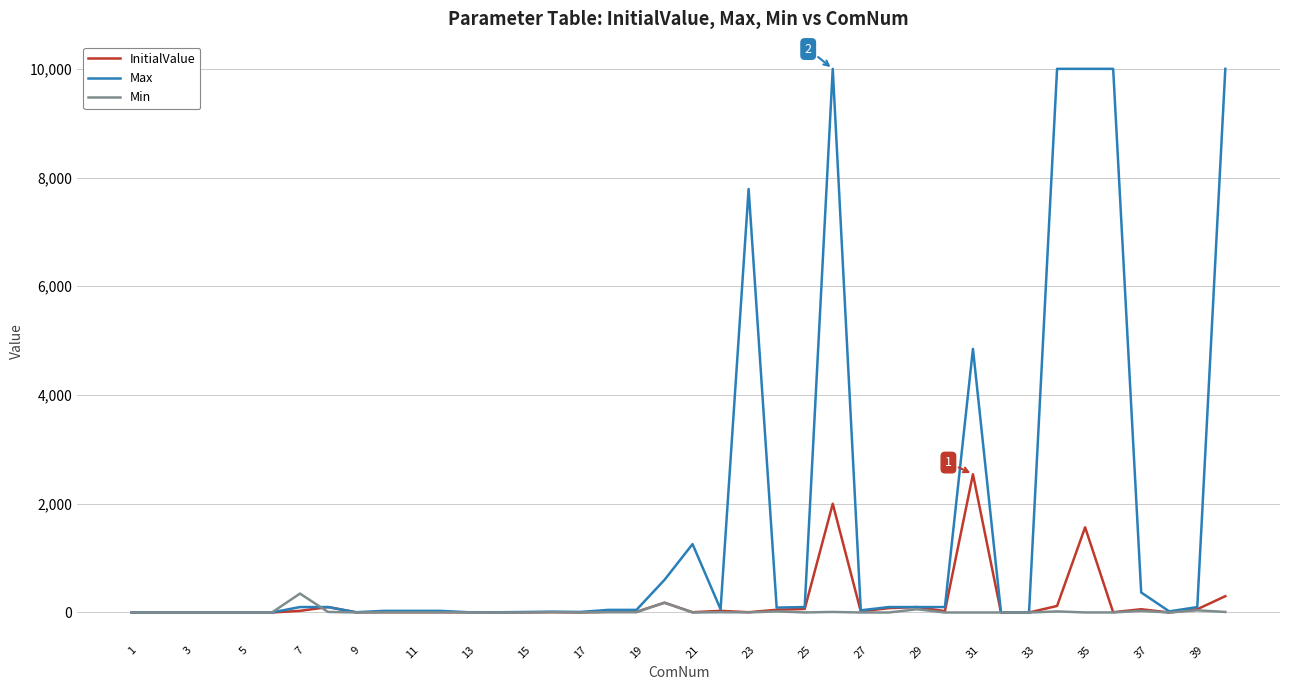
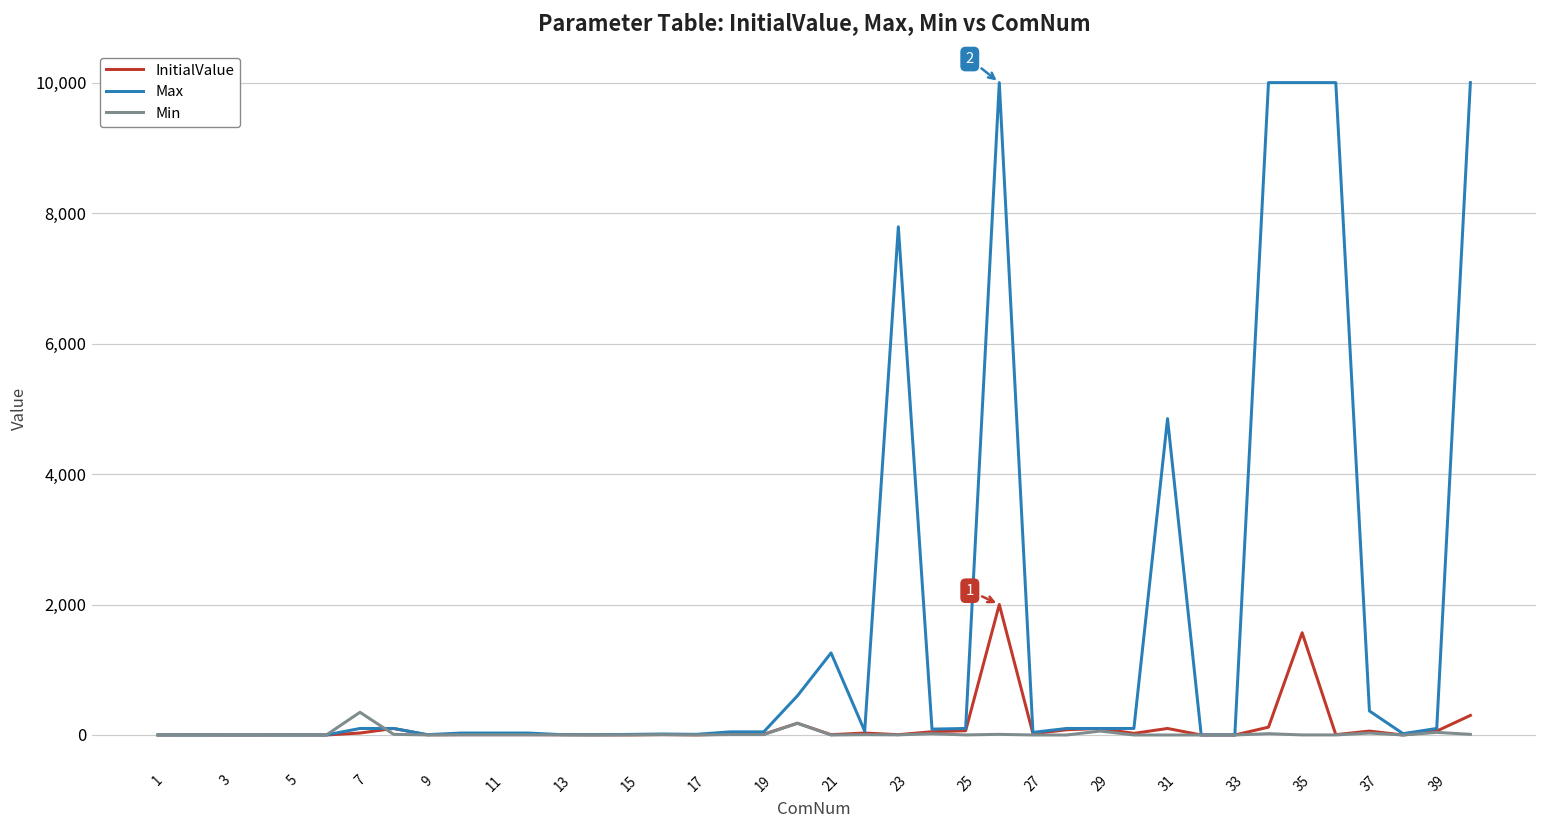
InitialValue, 31: 2,500 -> 100
